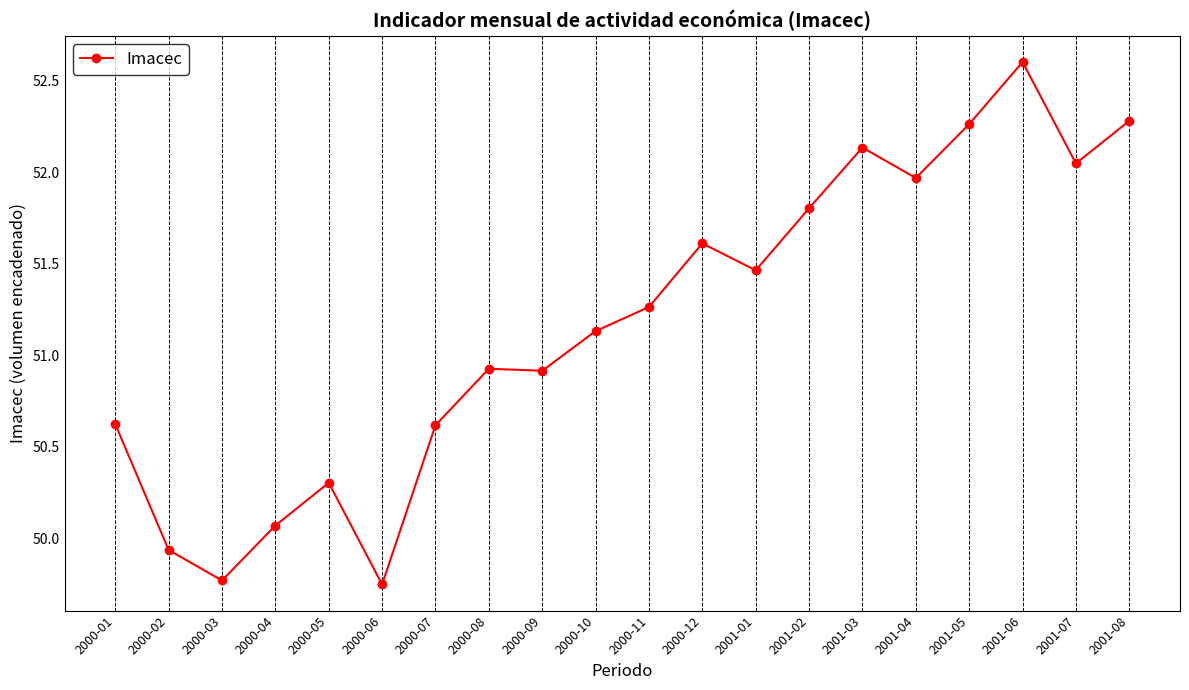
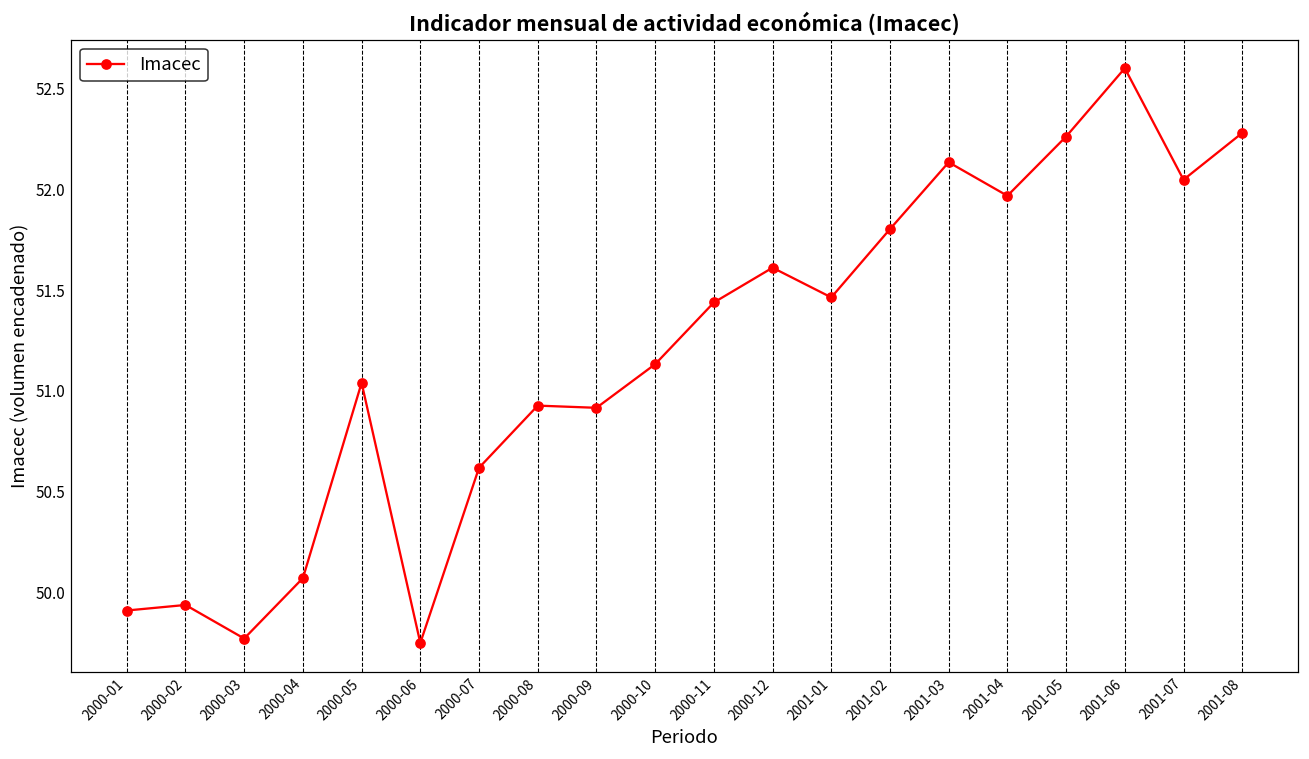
2000-01: 50.63 -> 49.91
2000-05: 50.30 -> 51.04
2000-11: 51.26 -> 51.44
